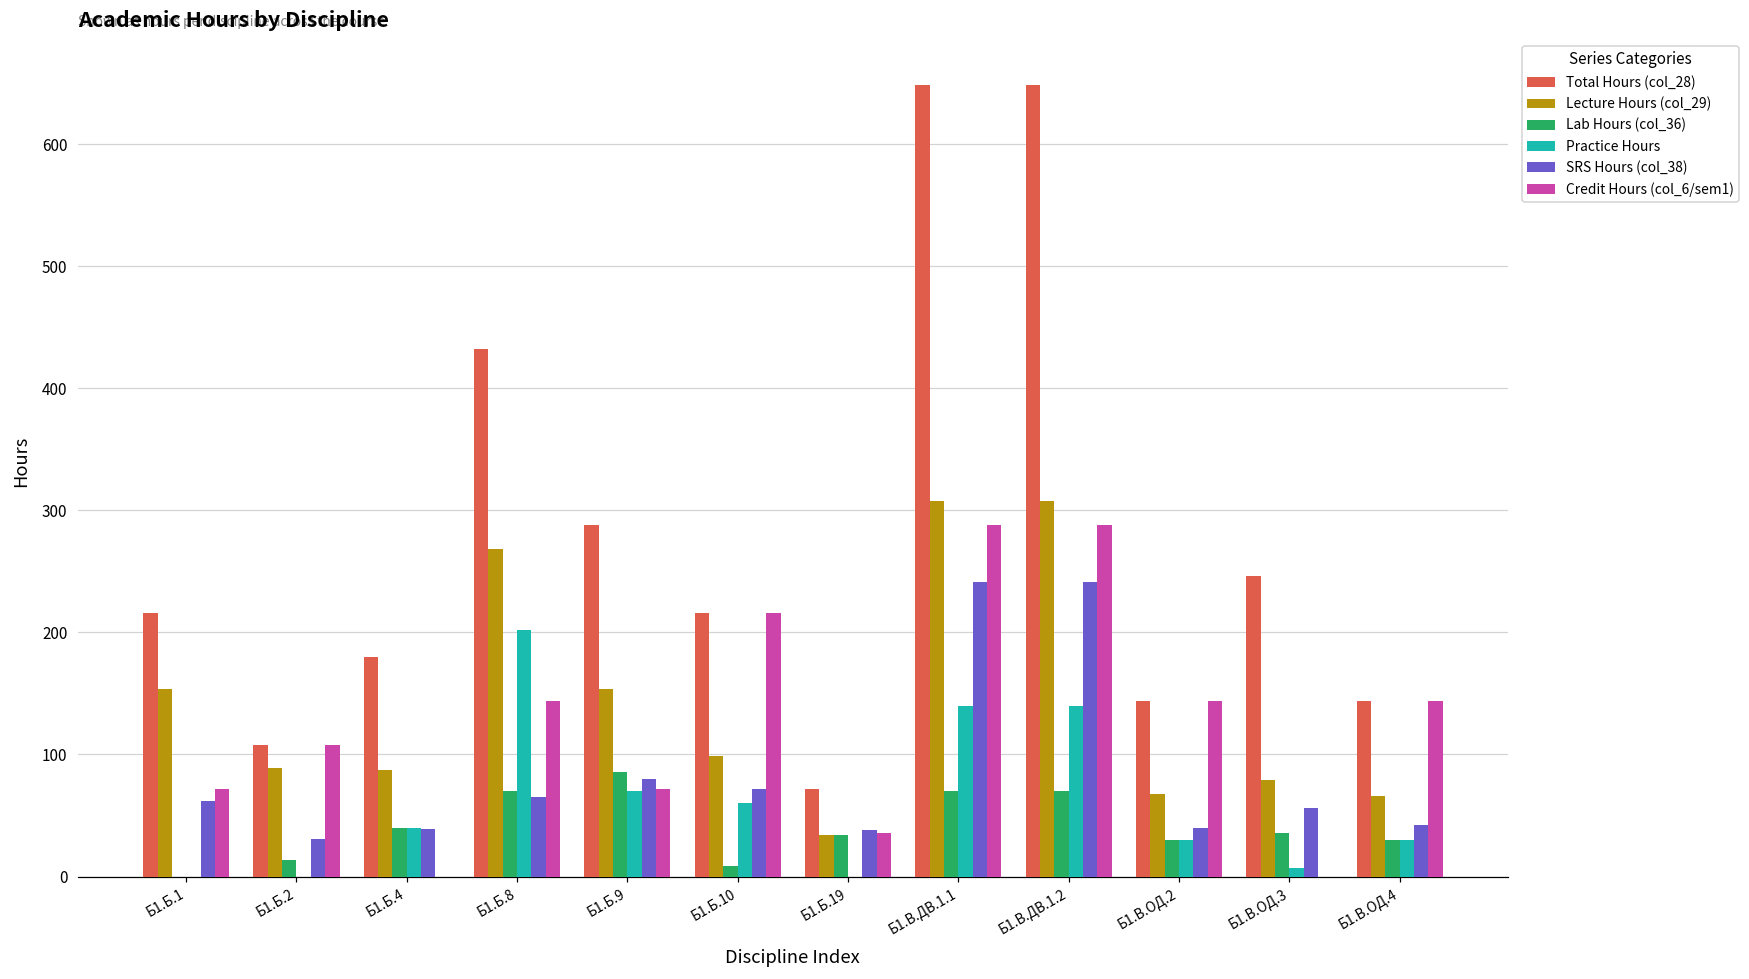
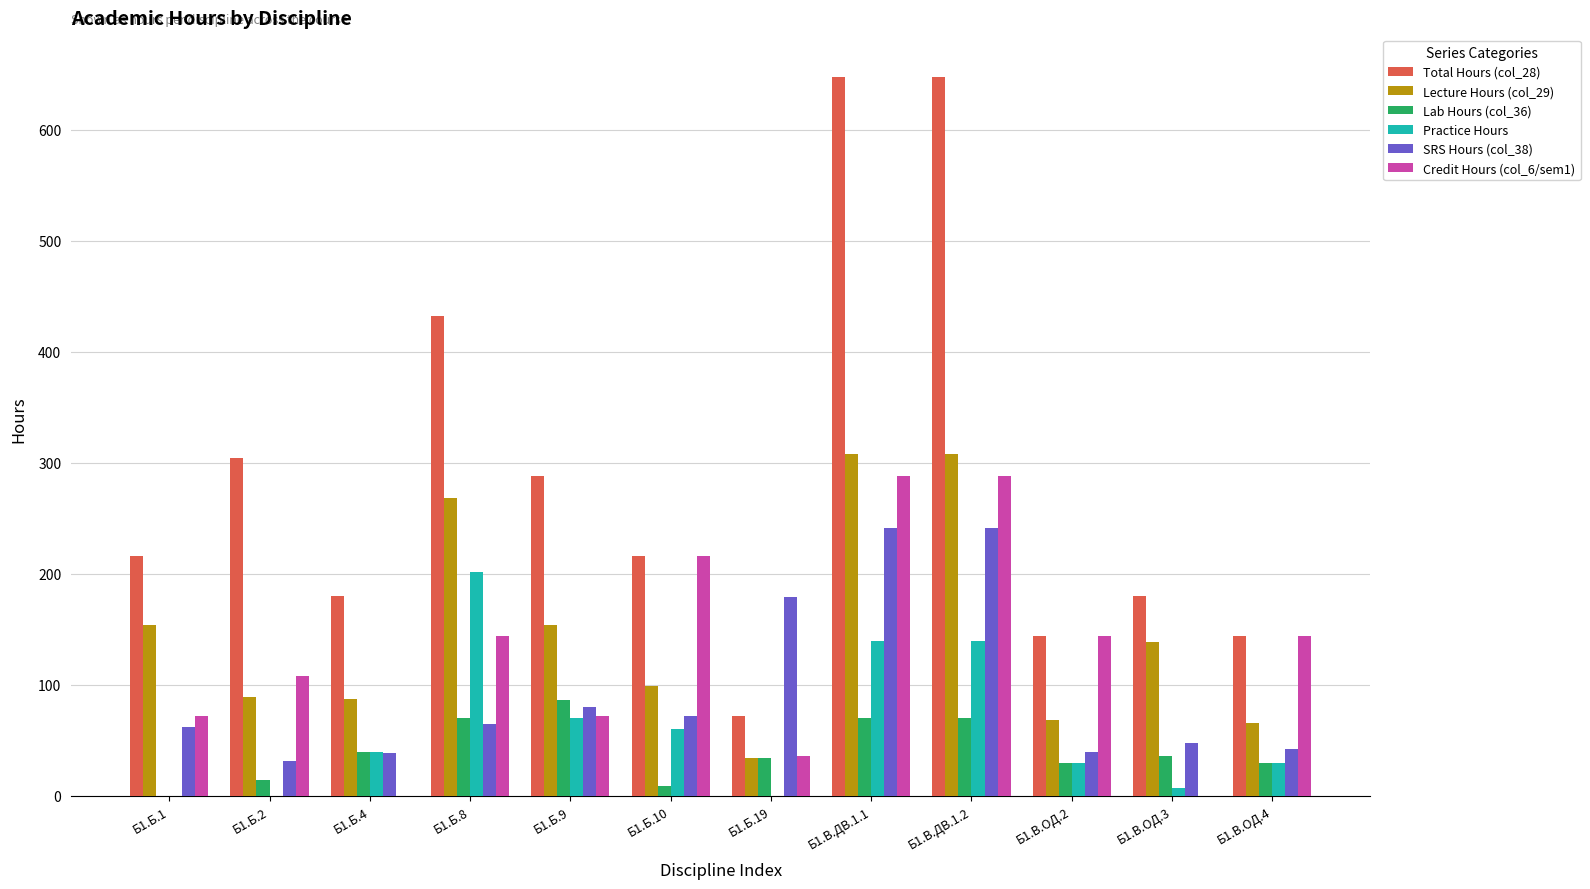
Total Hours (col_28), Б1.Б.2: 108 -> 304
SRS Hours (col_38), Б1.Б.19: 38 -> 179
Total Hours (col_28), Б1.В.ОД.3: 246 -> 180
Lecture Hours (col_29), Б1.В.ОД.3: 79 -> 139
SRS Hours (col_38), Б1.В.ОД.3: 56 -> 48
